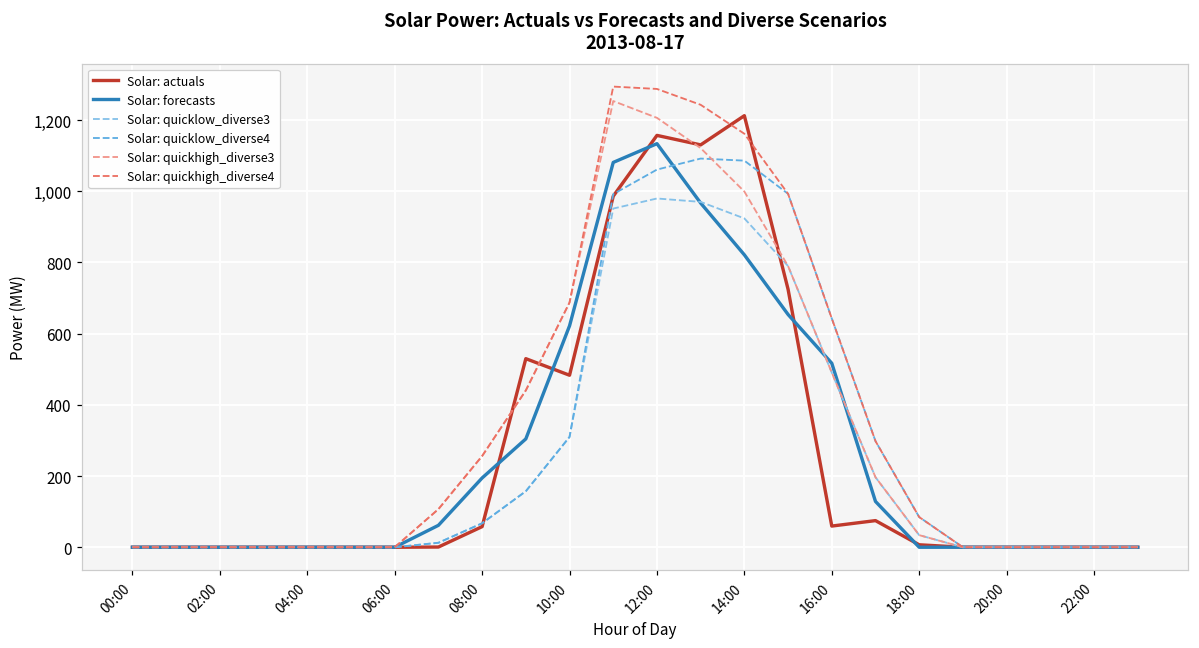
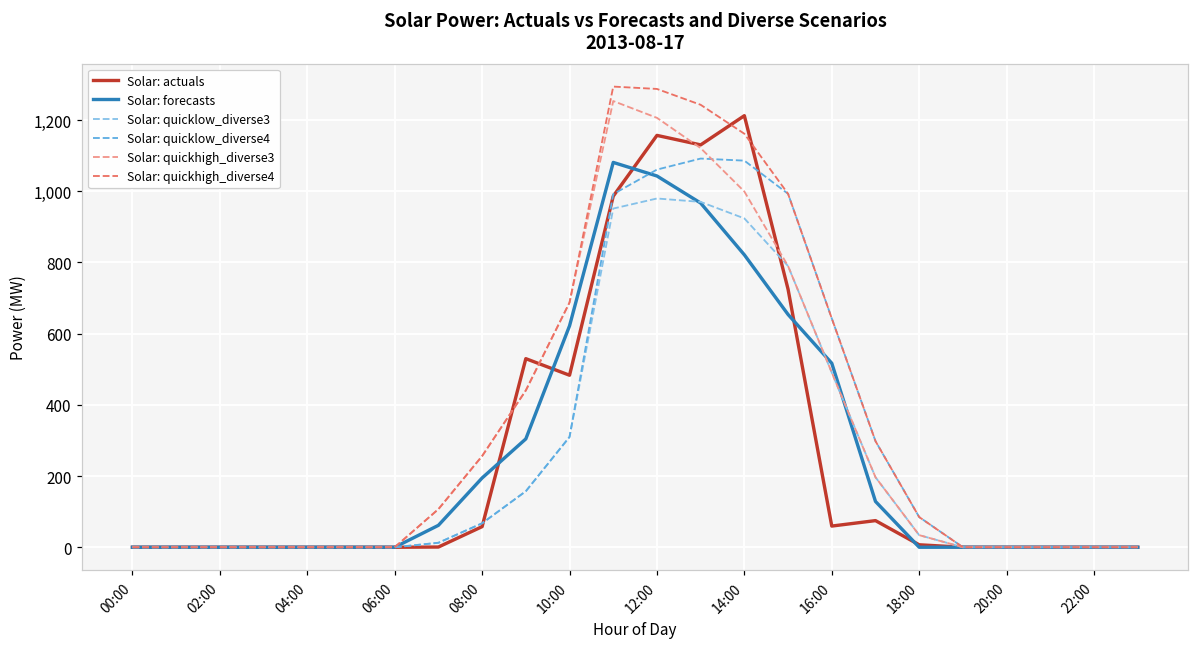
Solar: forecasts, 12:00: 1,130 -> 1,040
